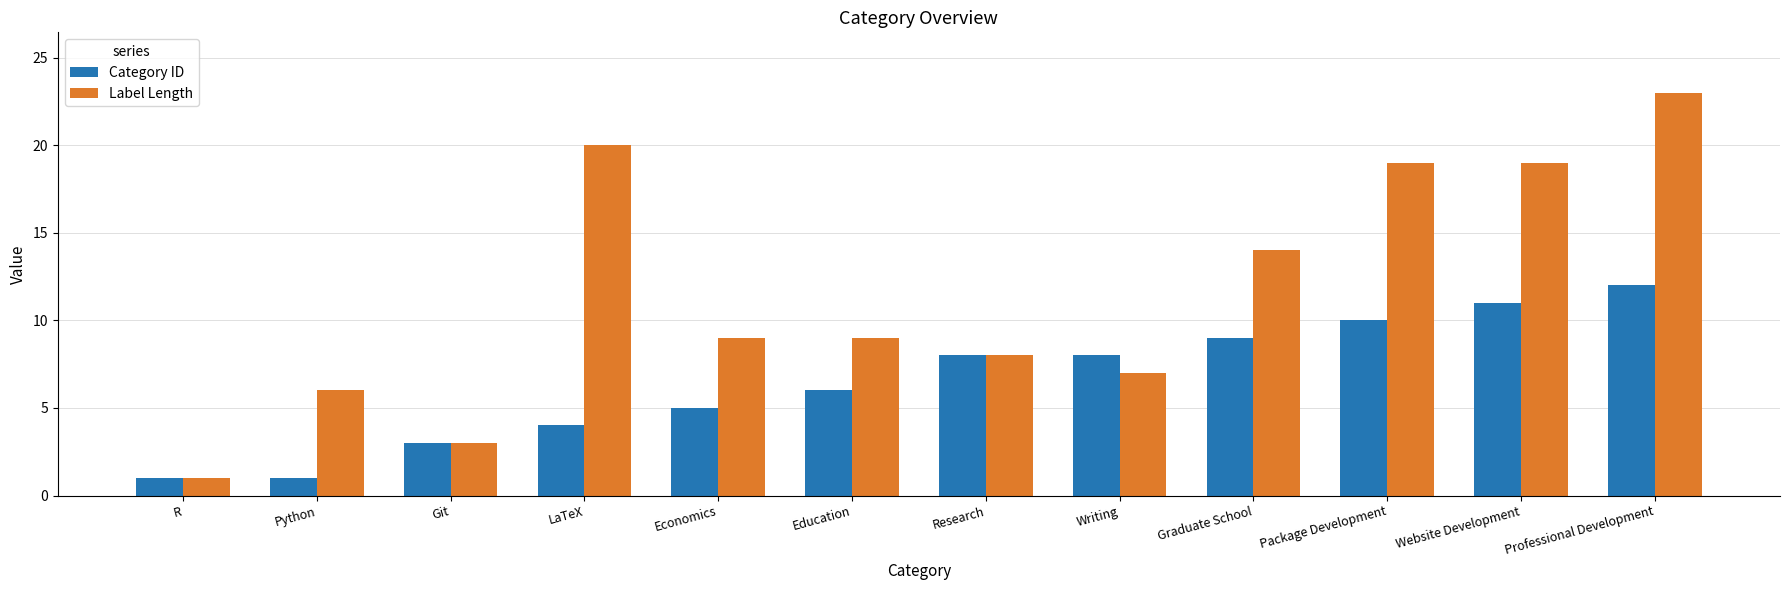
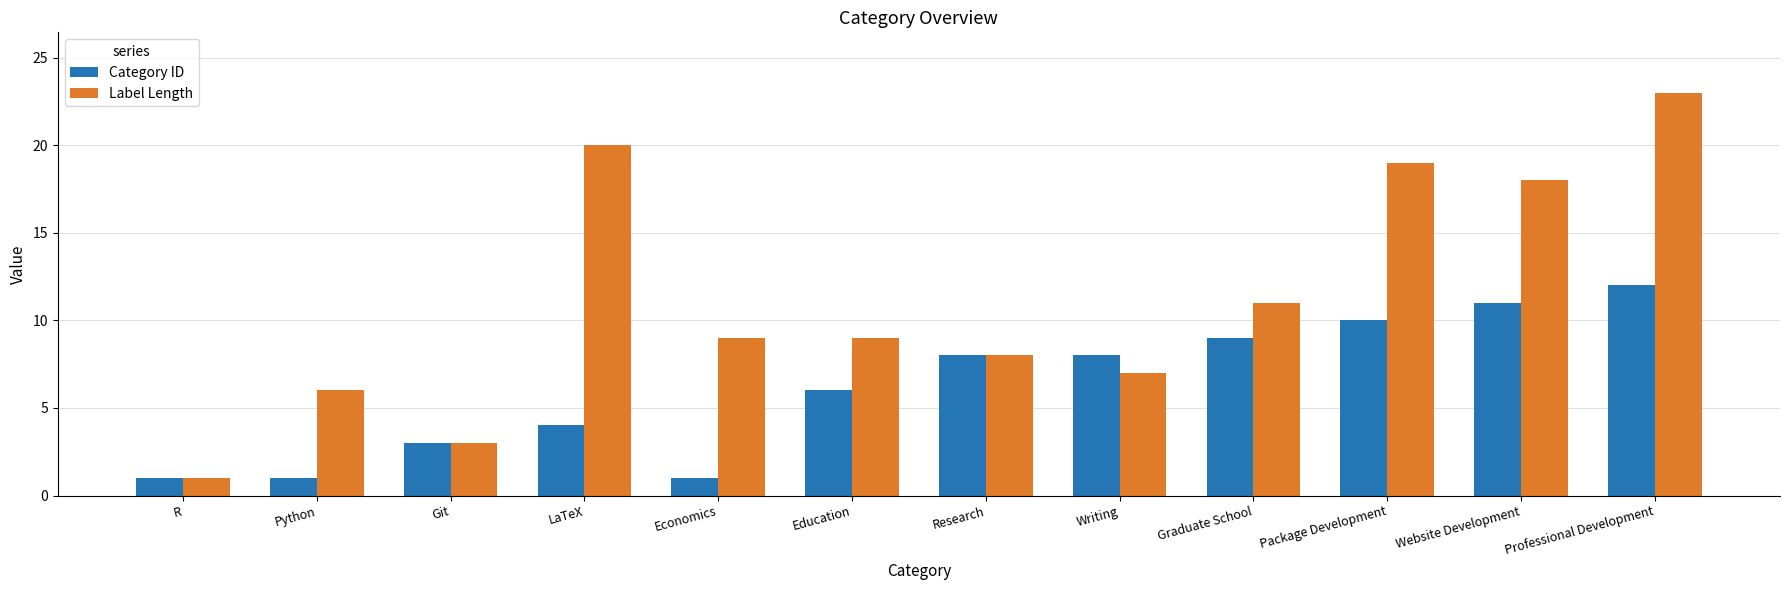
Category ID, Economics: 5 -> 1
Label Length, Graduate School: 14 -> 11
Label Length, Website Development: 19 -> 18
